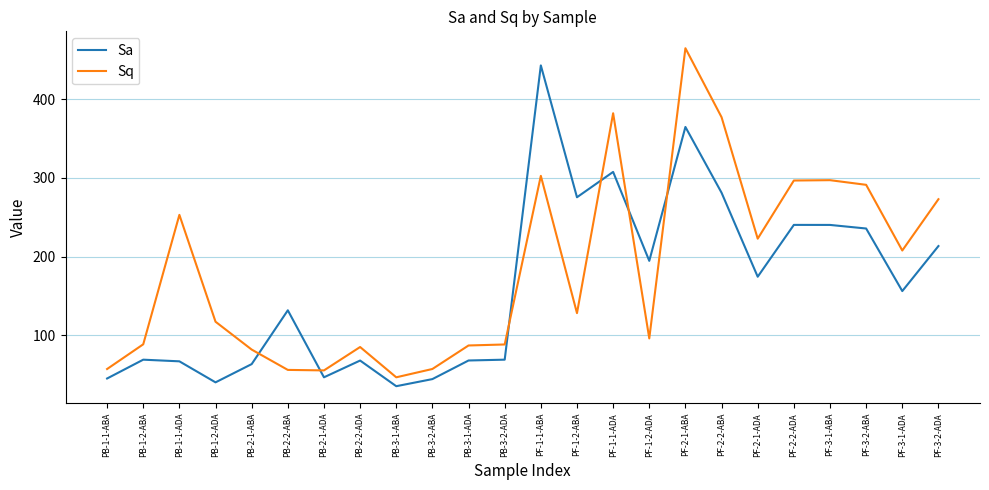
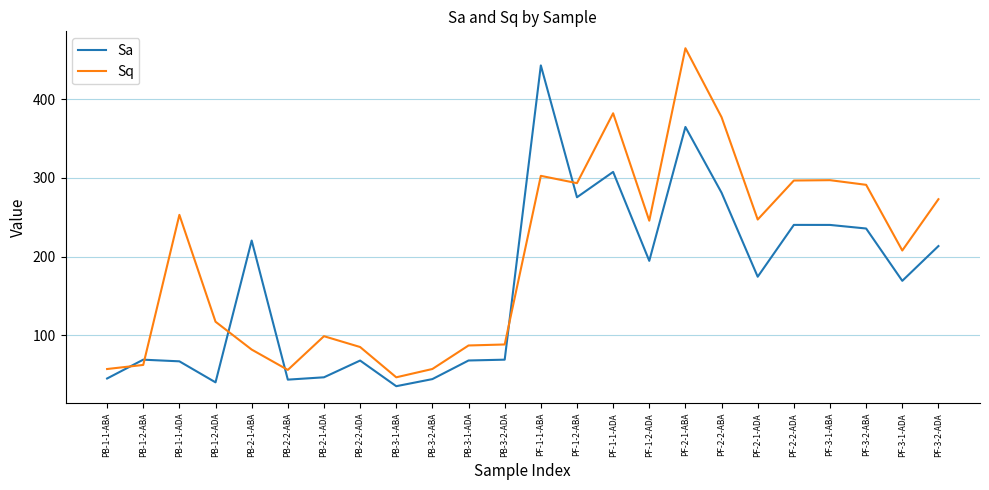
Sq, PB-1-2-ABA: 90 -> 60
Sa, PB-2-1-ABA: 60 -> 220
Sa, PB-2-2-ABA: 130 -> 40
Sq, PB-2-1-ADA: 60 -> 100
Sq, PF-1-2-ABA: 130 -> 290
Sq, PF-1-2-ADA: 100 -> 250
Sq, PF-2-1-ADA: 220 -> 250
Sa, PF-3-1-ADA: 160 -> 170
